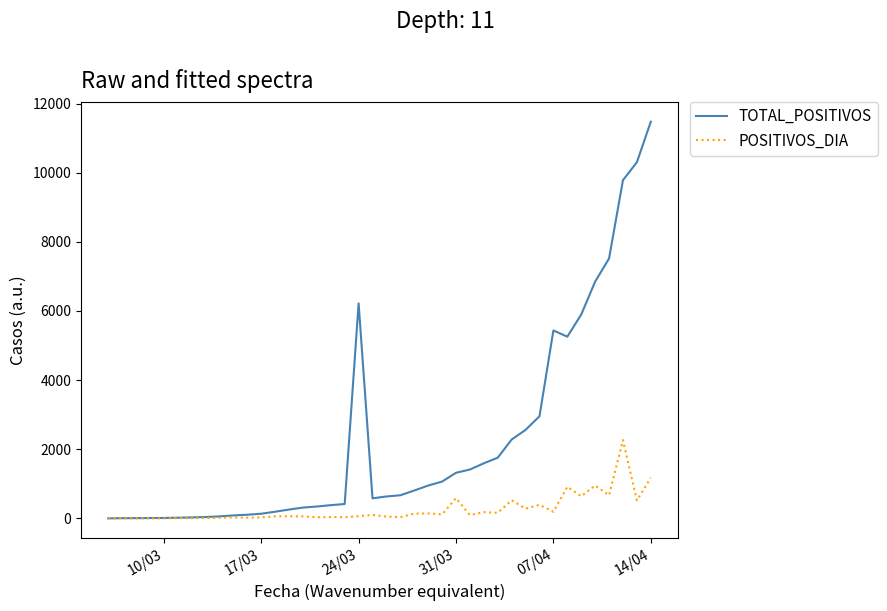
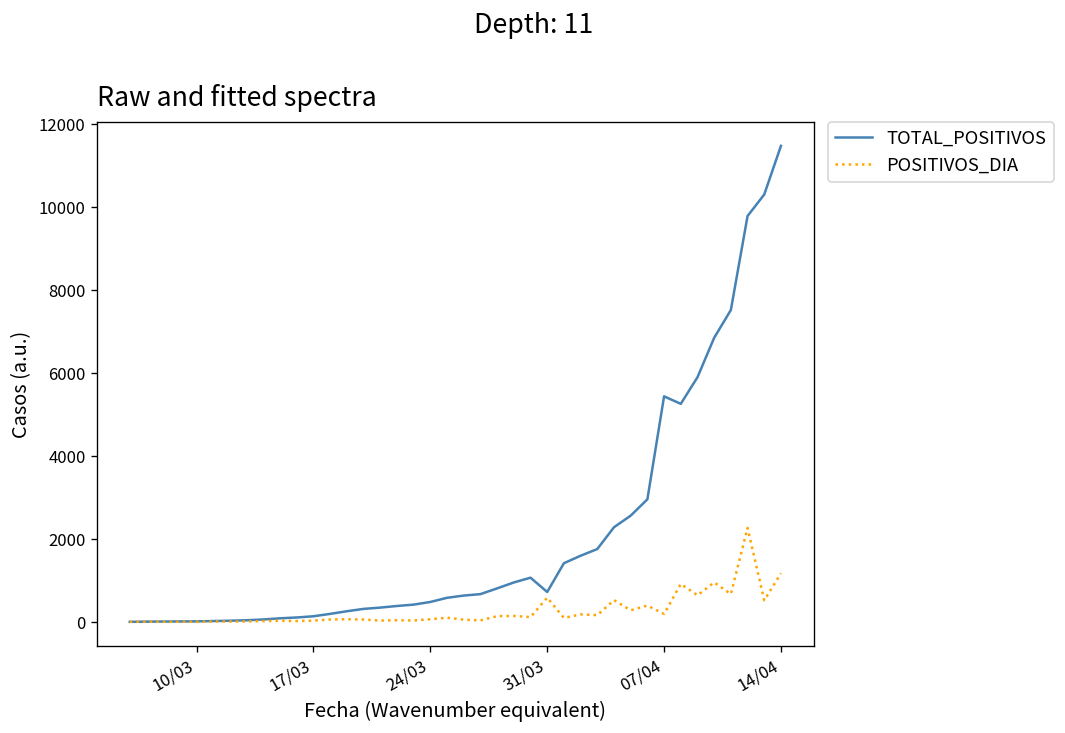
TOTAL_POSITIVOS, 24/03: 6200 -> 500
TOTAL_POSITIVOS, 31/03: 1300 -> 700
